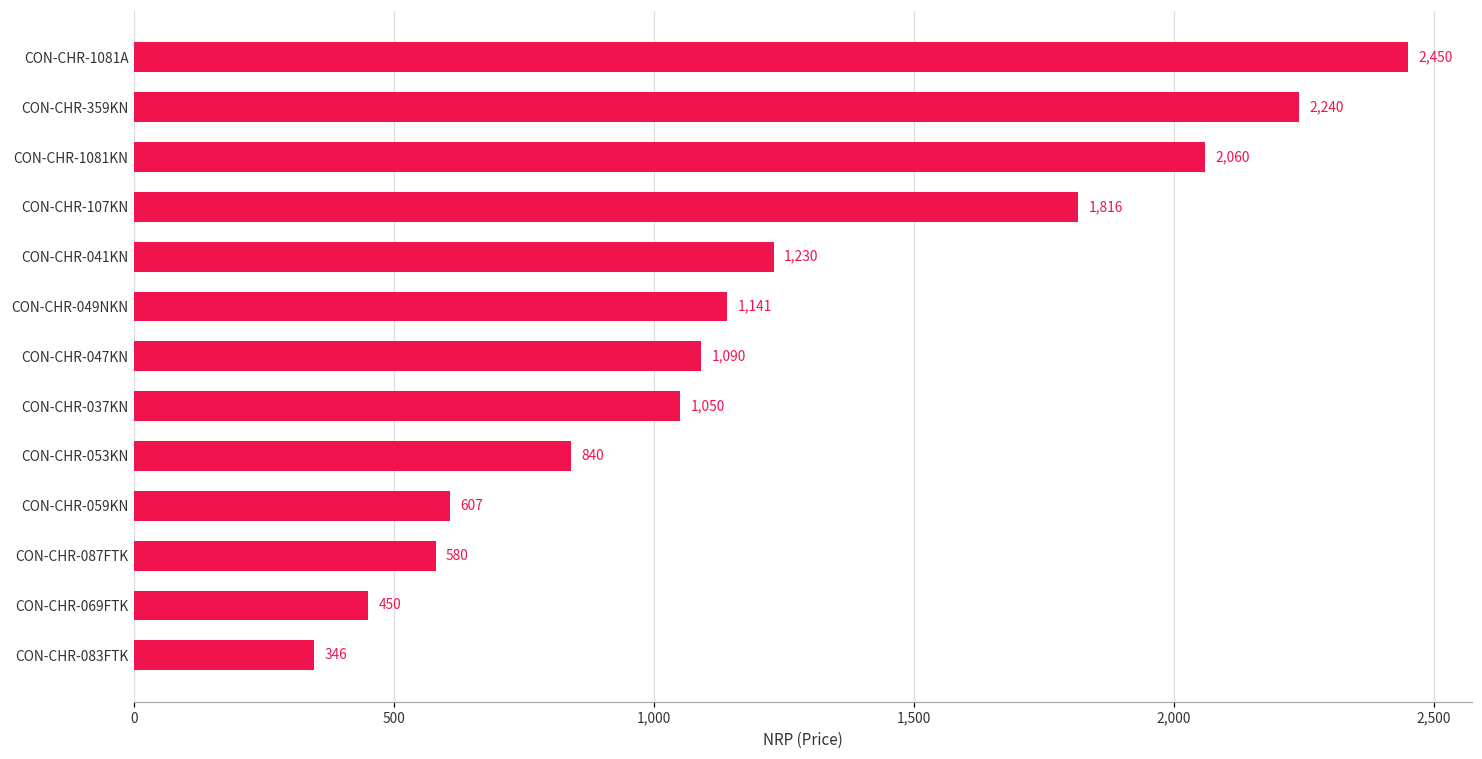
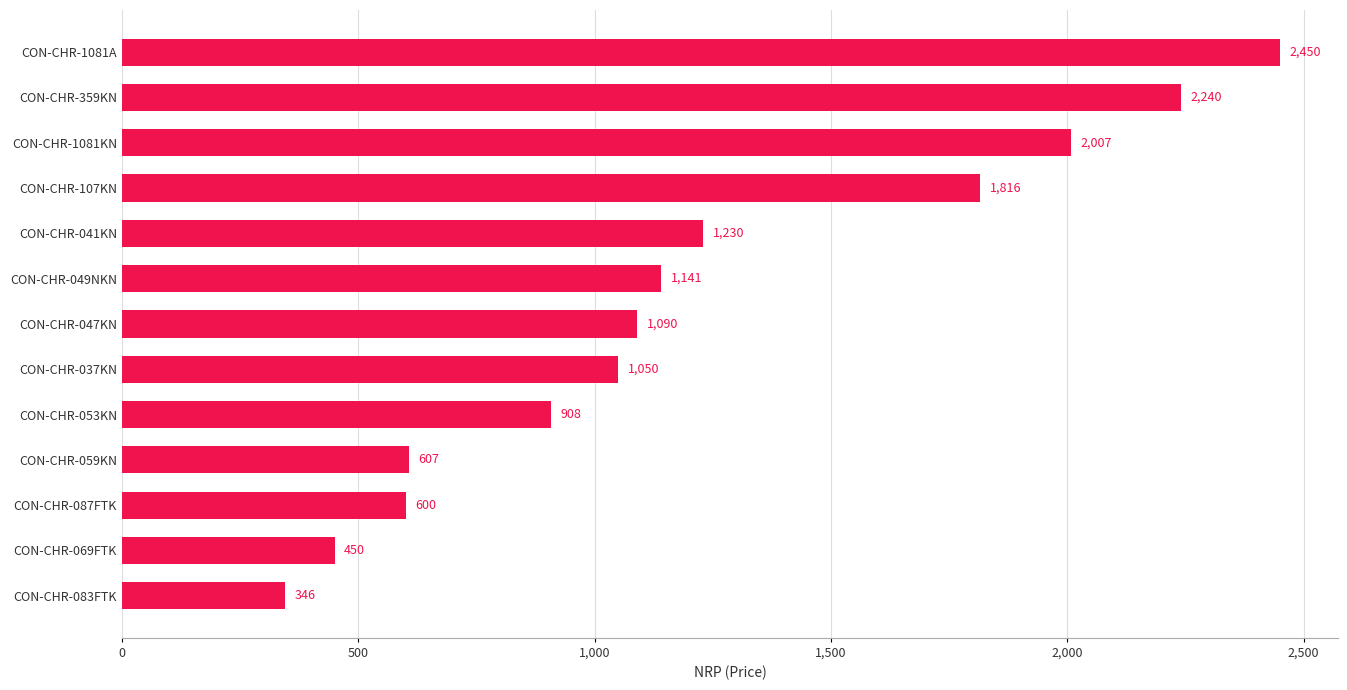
CON-CHR-1081KN: 2,060 -> 2,007
CON-CHR-053KN: 840 -> 908
CON-CHR-087FTK: 580 -> 600
